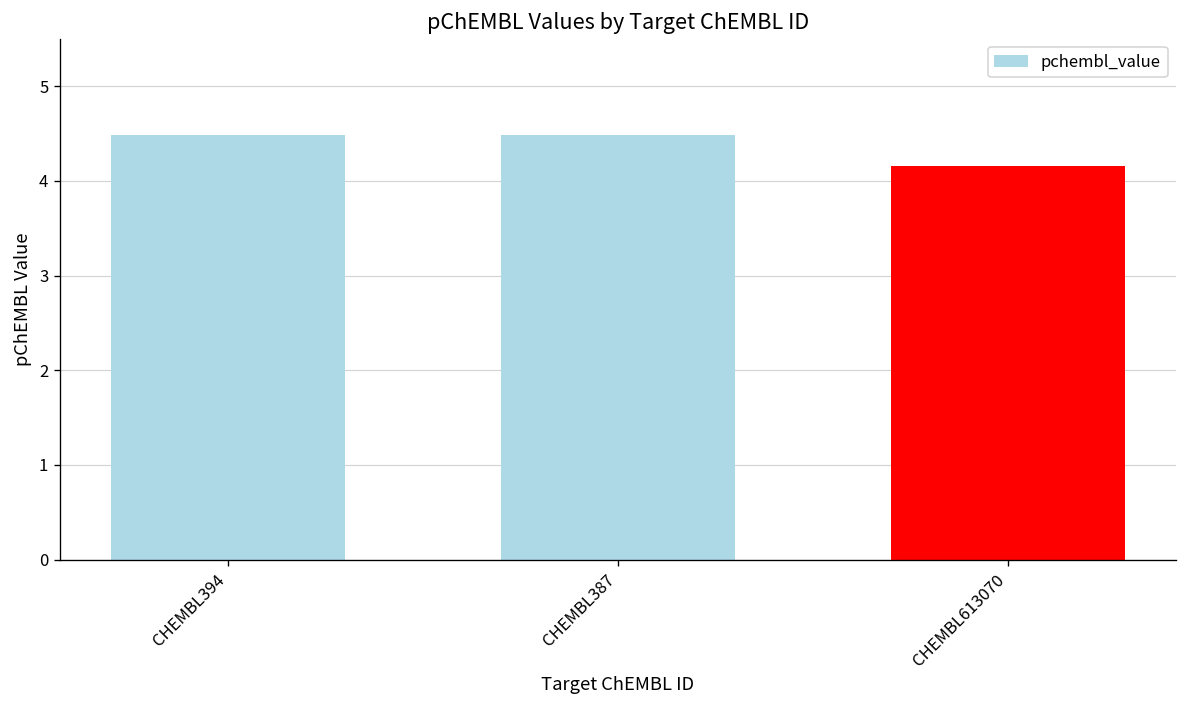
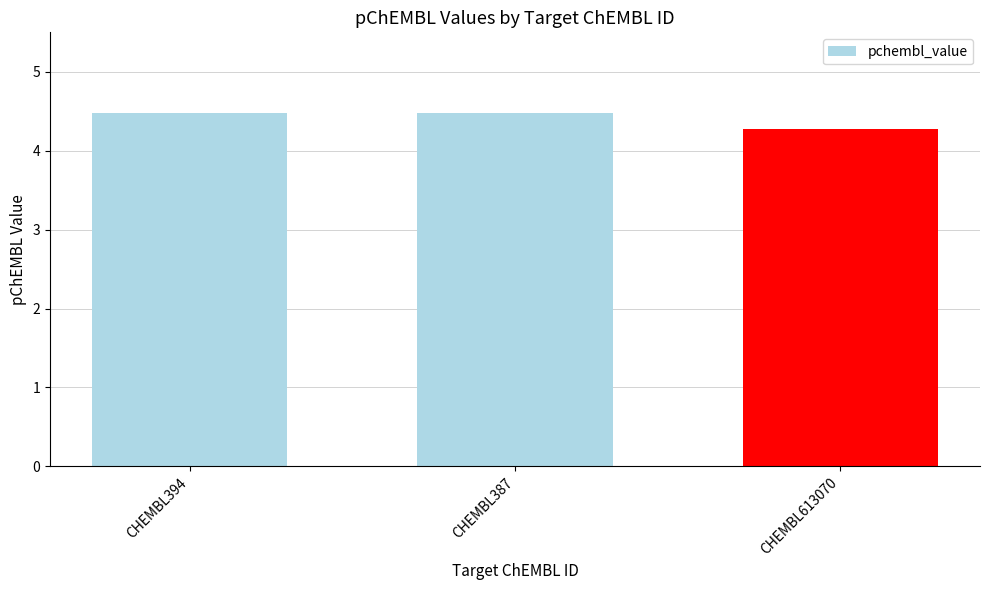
CHEMBL613070: 4.2 -> 4.3
